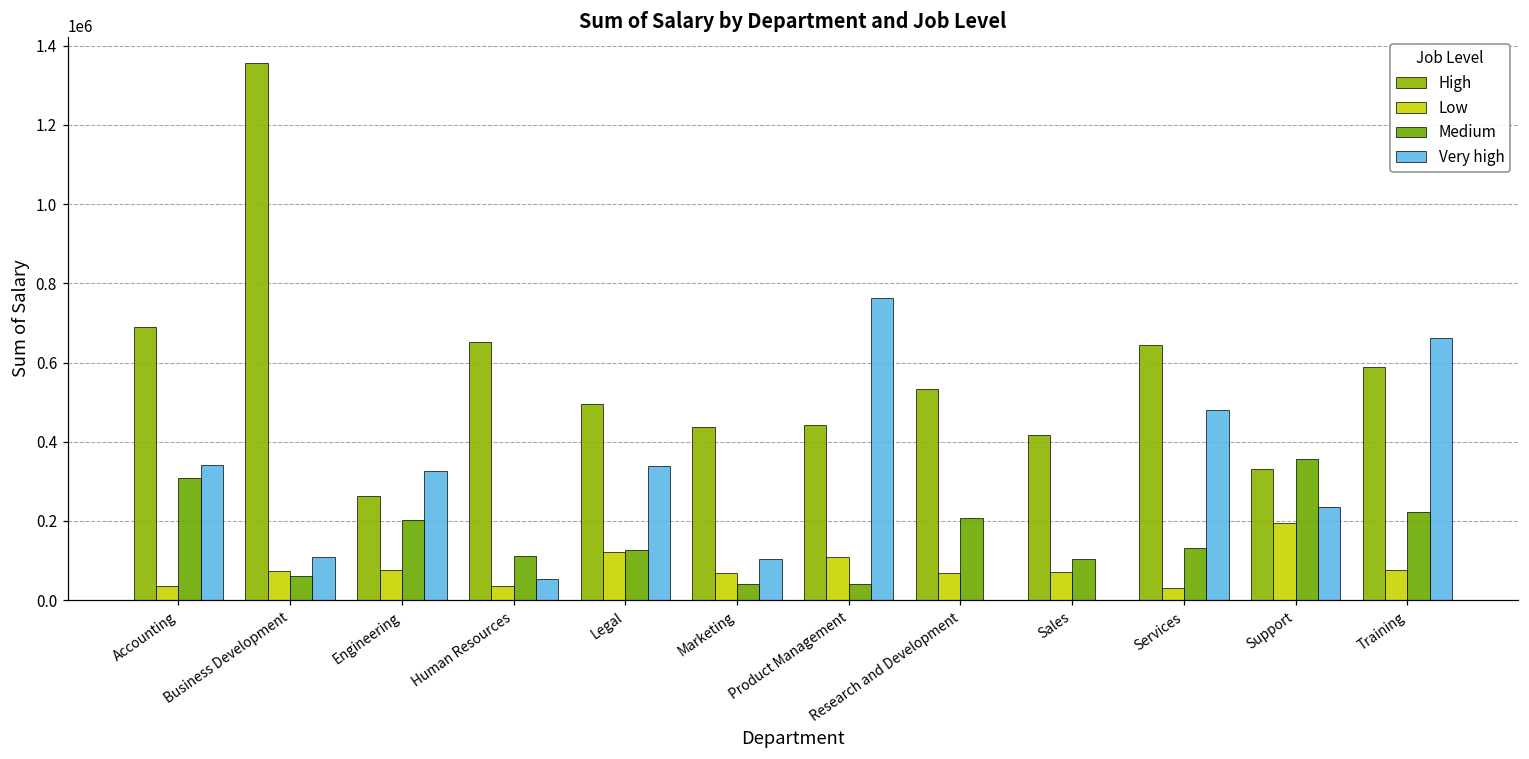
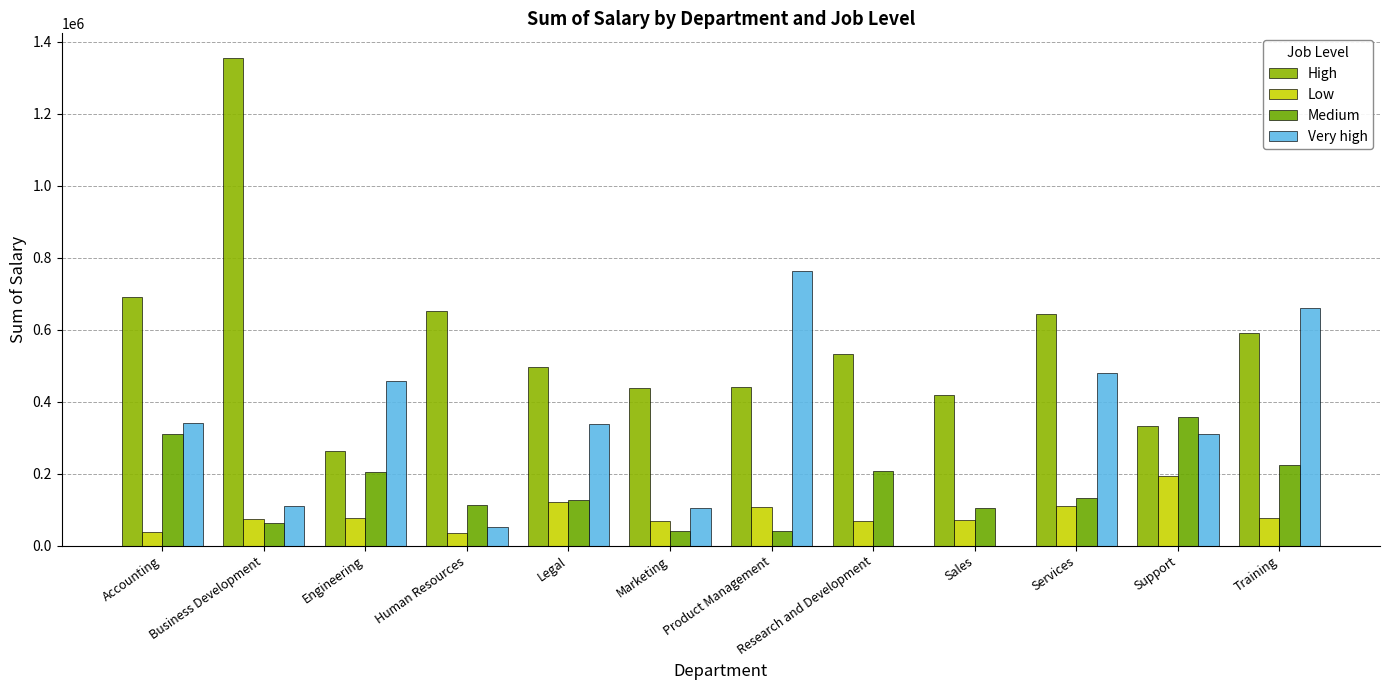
Very high, Engineering: 330000 -> 460000
Low, Services: 30000 -> 110000
Very high, Support: 240000 -> 310000
